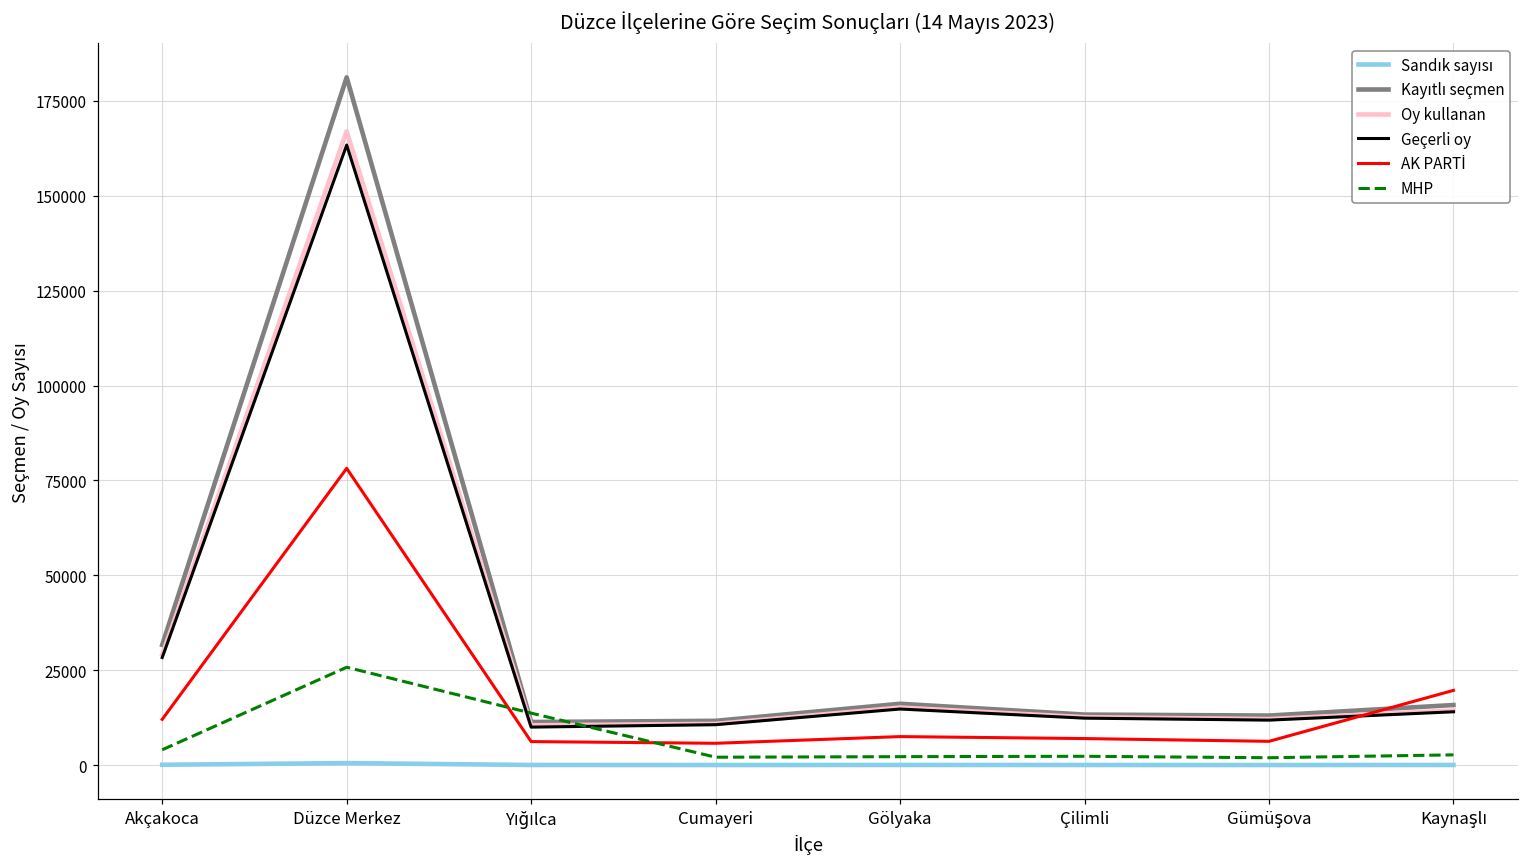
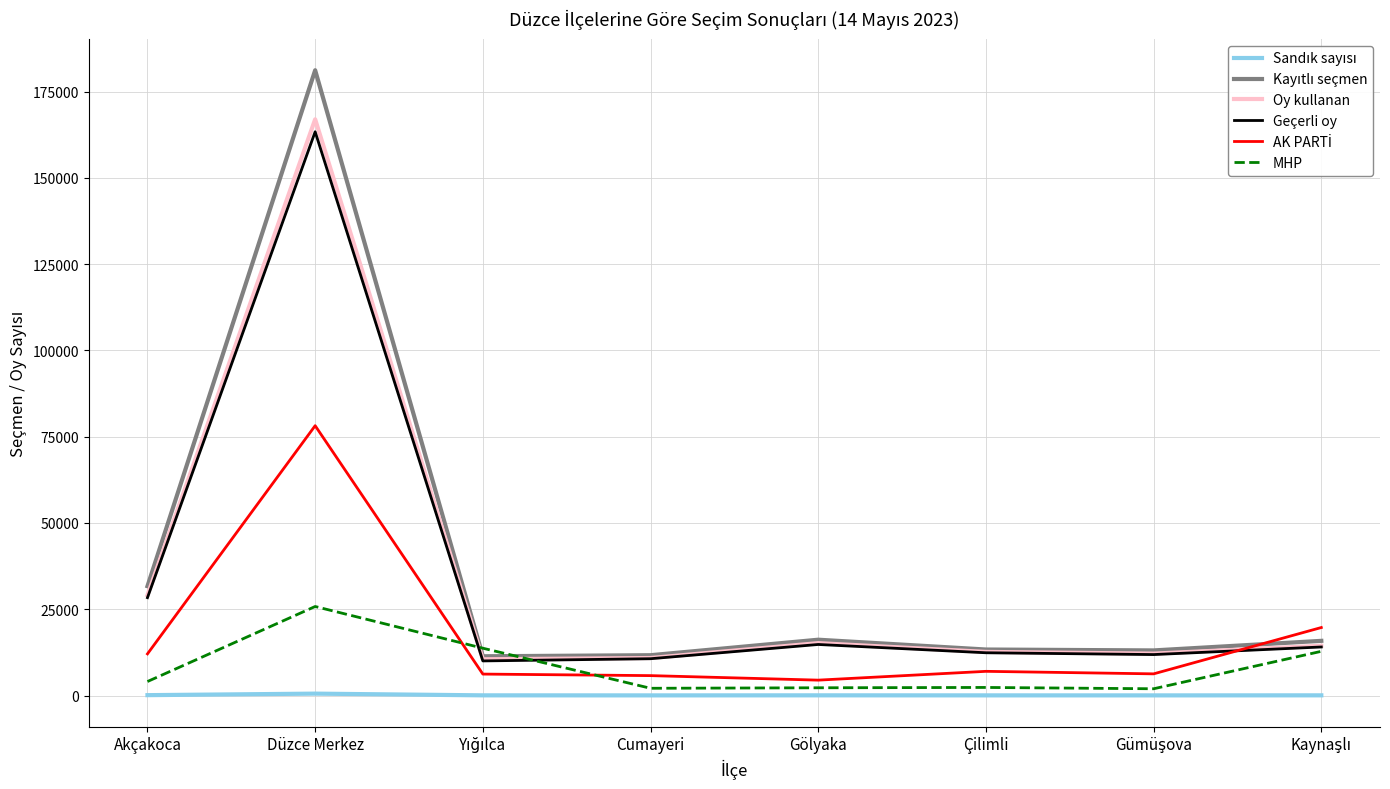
AK PARTİ, Gölyaka: 8000 -> 4000
MHP, Kaynaşlı: 3000 -> 13000
